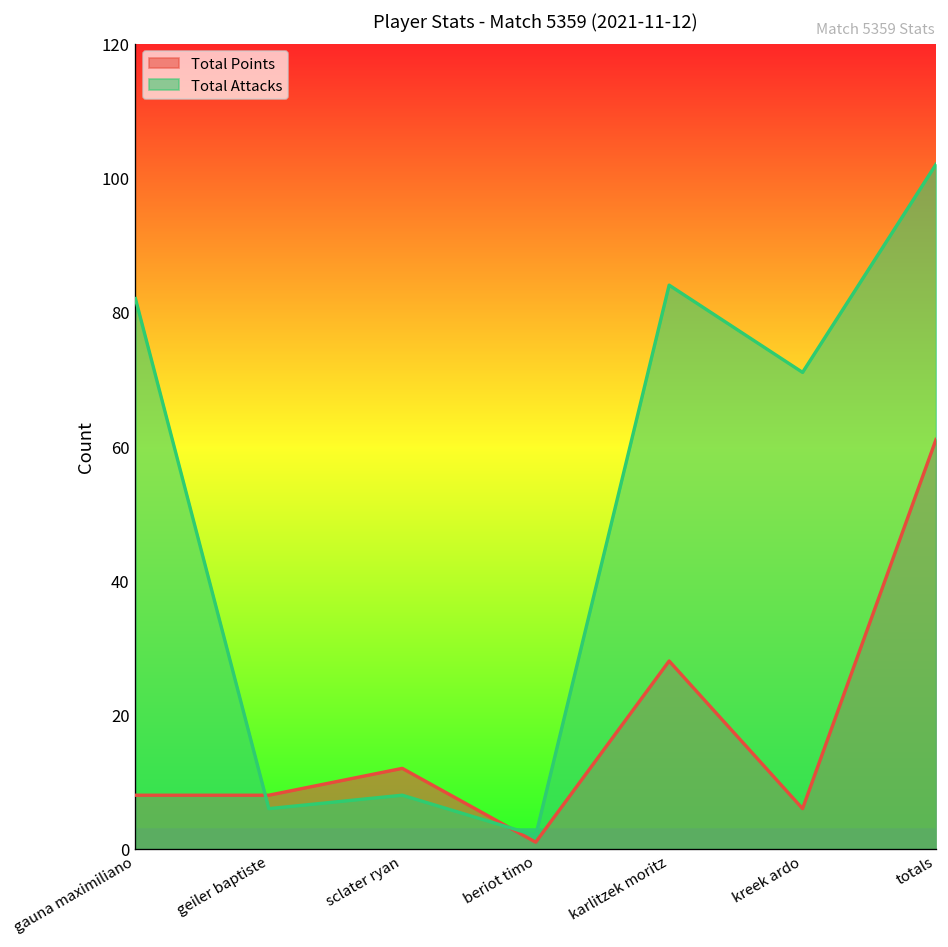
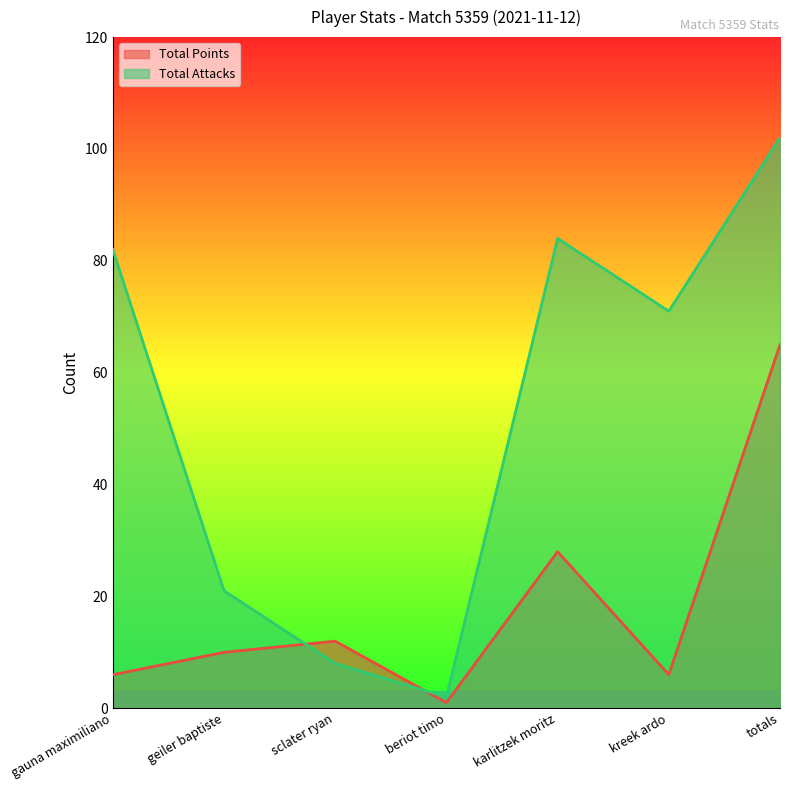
Total Points, gauna maximiliano: 8 -> 6
Total Points, geiler baptiste: 8 -> 10
Total Attacks, geiler baptiste: 6 -> 21
Total Points, totals: 61 -> 65
